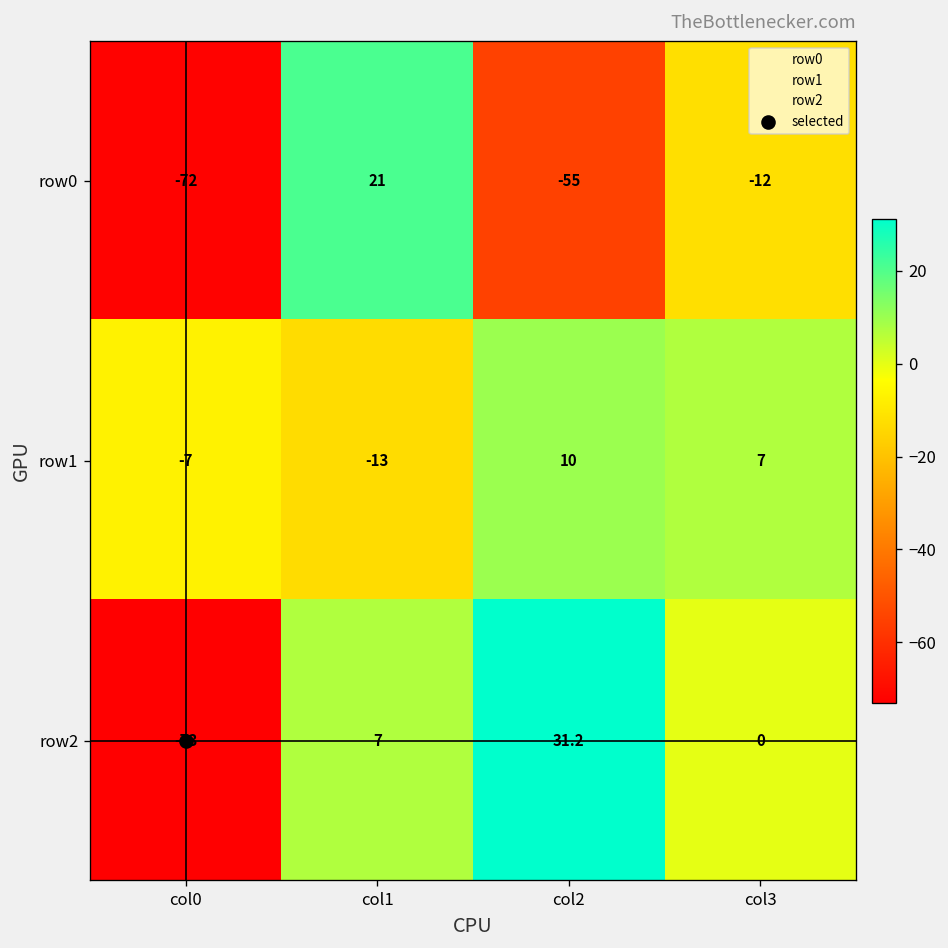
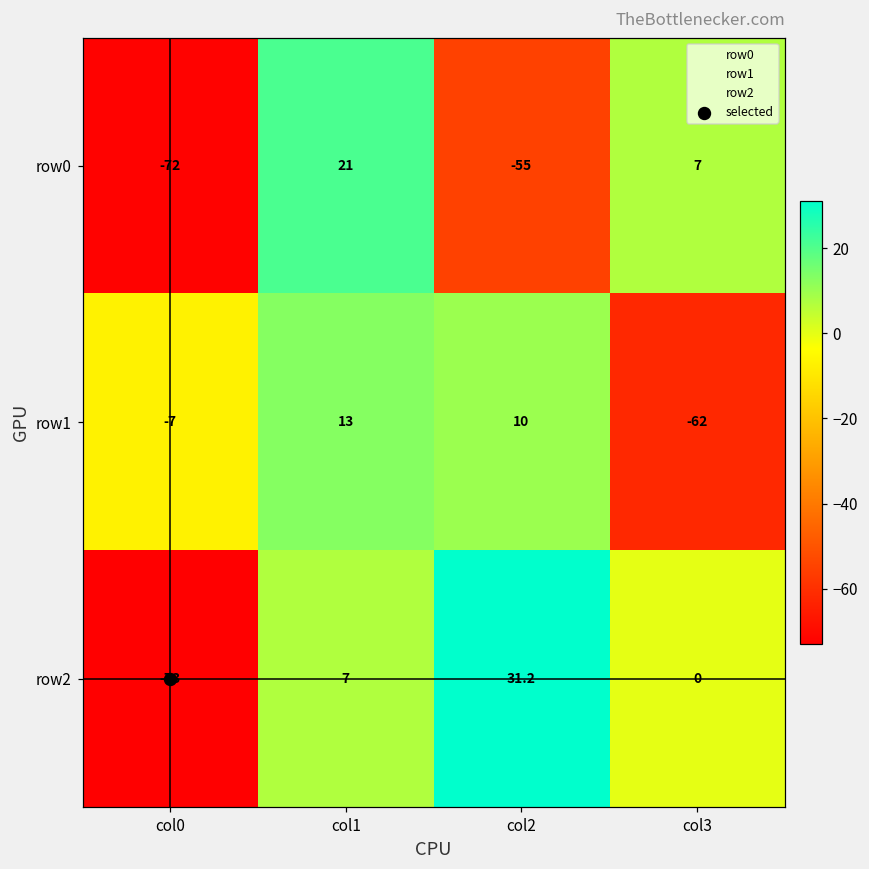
row0, col3: -12 -> 7
row1, col1: -13 -> 13
row1, col3: 7 -> -62
